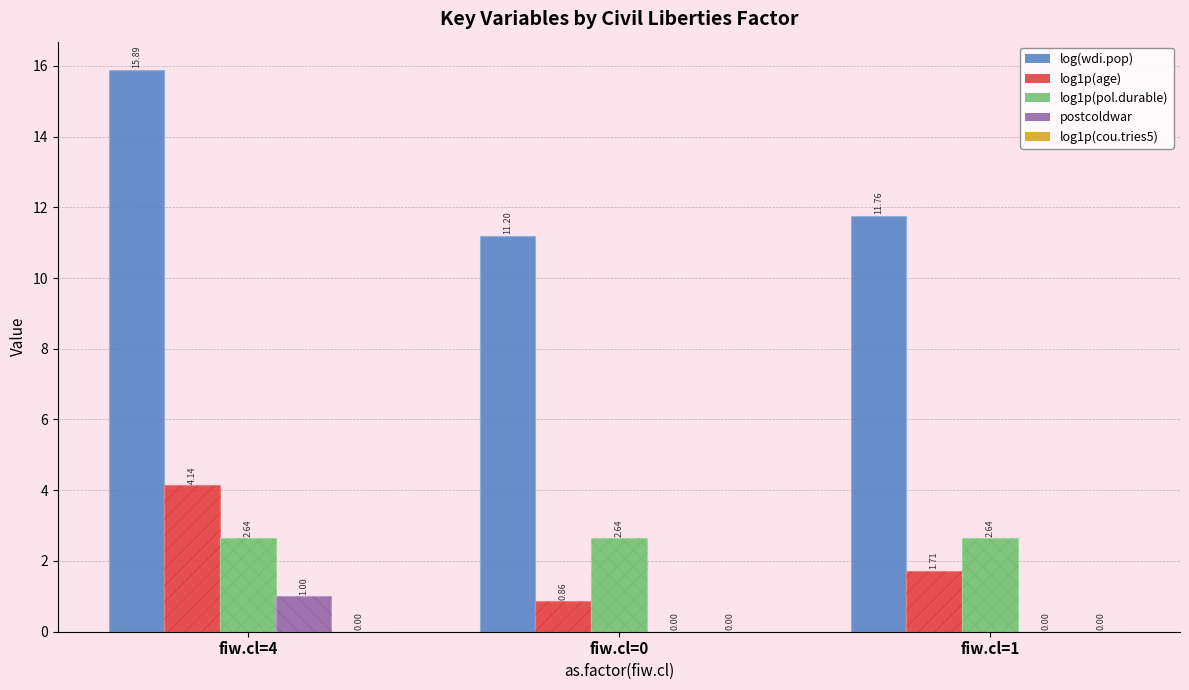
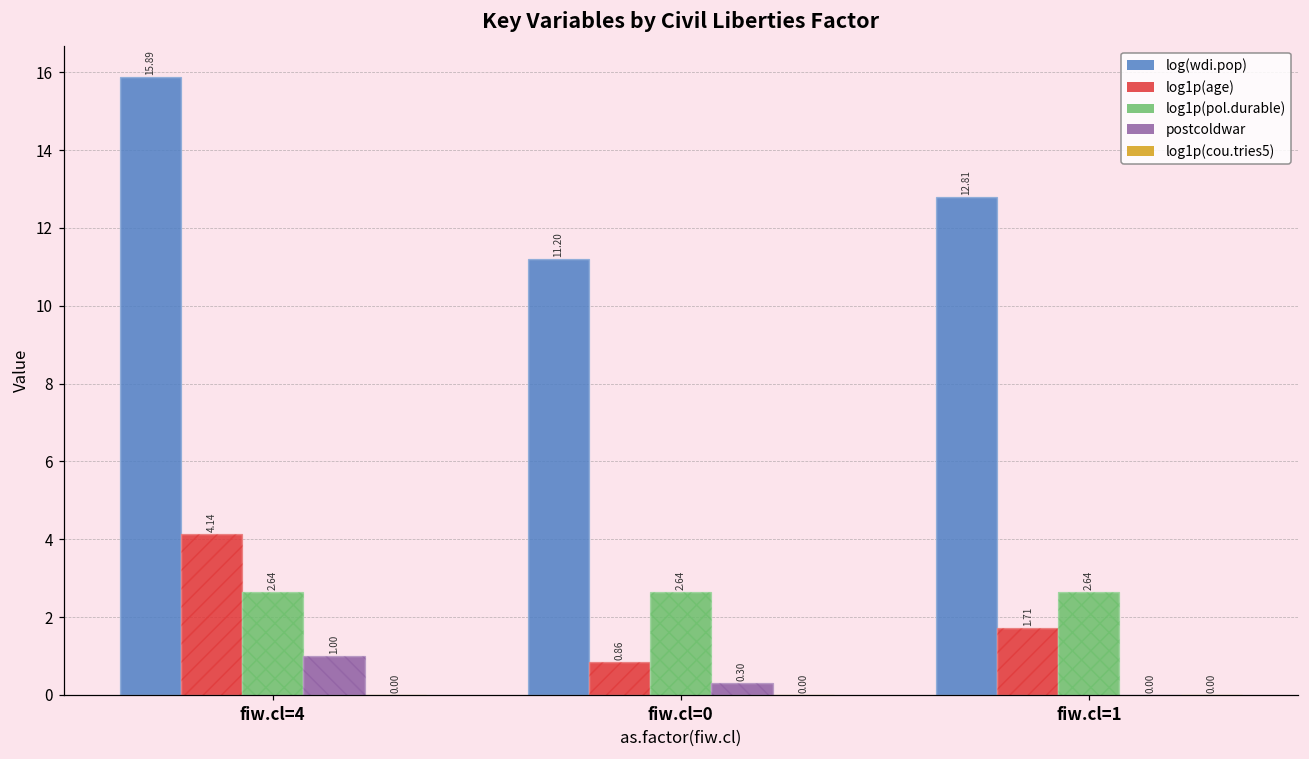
postcoldwar, fiw.cl=0: 0.00 -> 0.30
log(wdi.pop), fiw.cl=1: 11.76 -> 12.81
